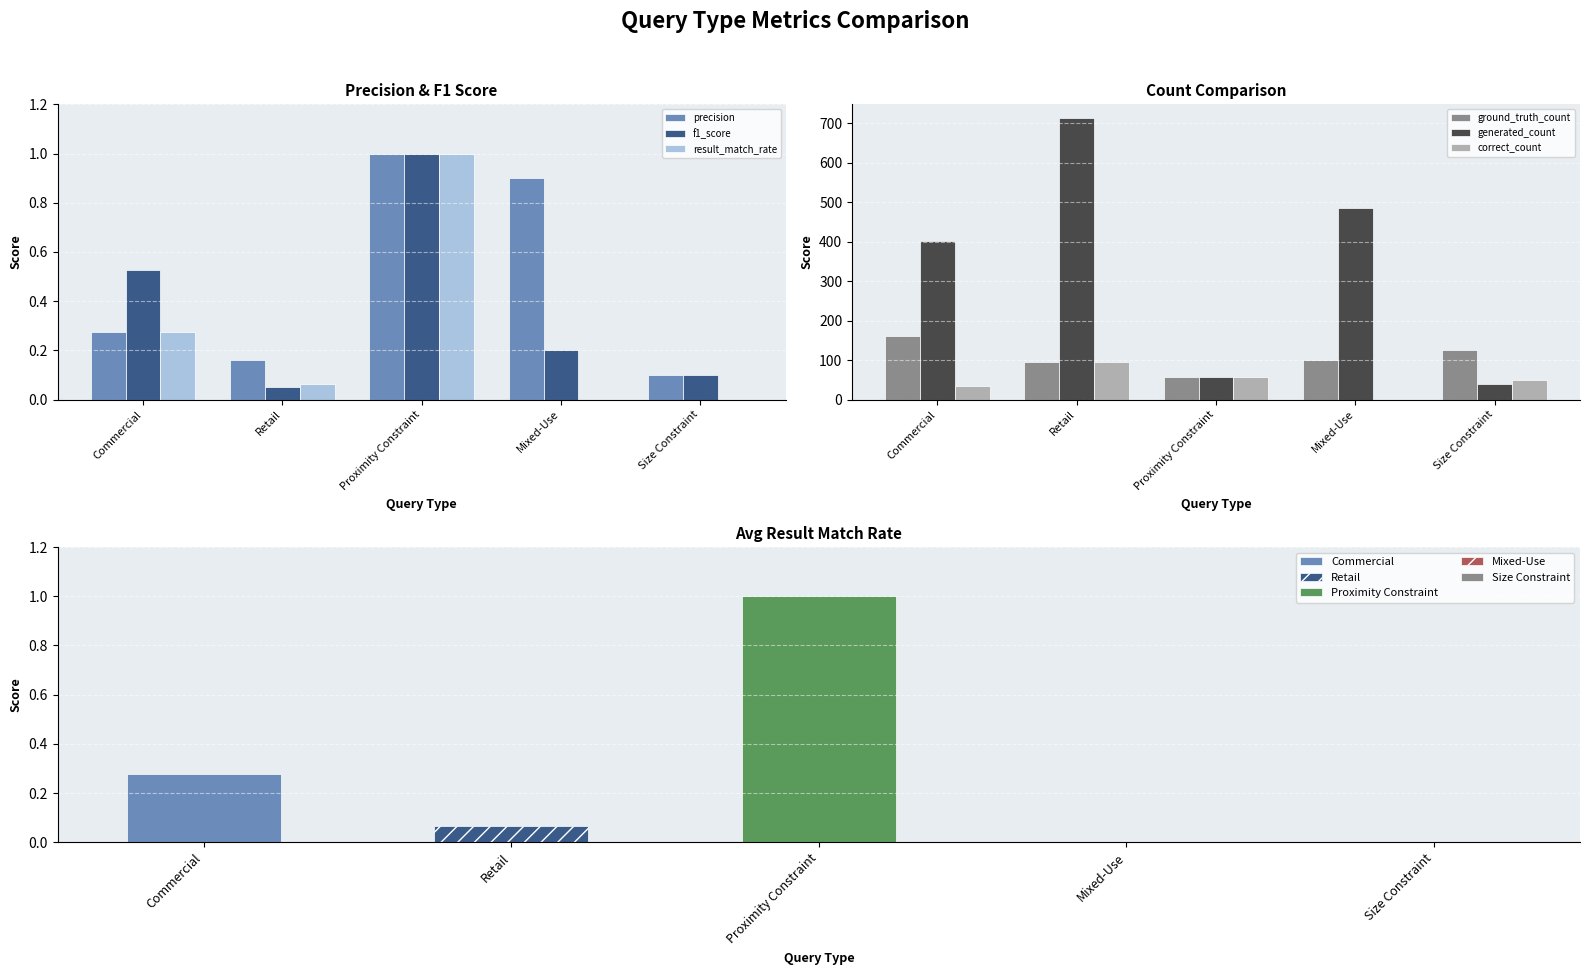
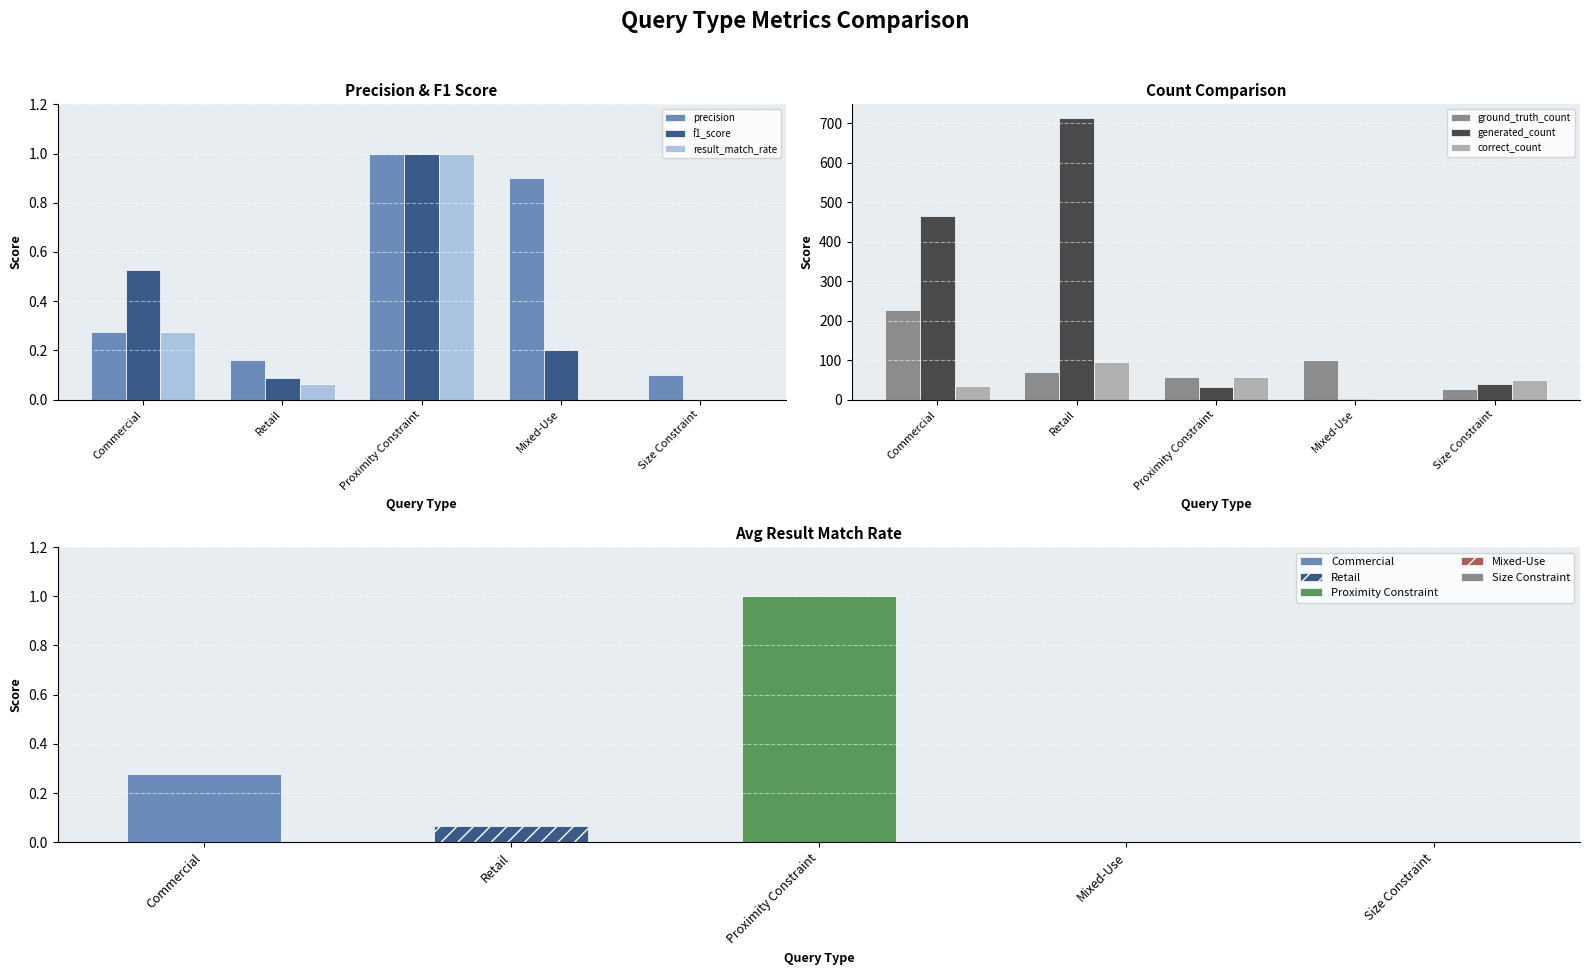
Precision & F1 Score, f1_score, Retail: 0.05 -> 0.09
Precision & F1 Score, f1_score, Size Constraint: 0.1 -> 0.0
Count Comparison, ground_truth_count, Commercial: 160 -> 230
Count Comparison, generated_count, Commercial: 400 -> 470
Count Comparison, ground_truth_count, Retail: 100 -> 70
Count Comparison, generated_count, Proximity Constraint: 60 -> 30
Count Comparison, generated_count, Mixed-Use: 490 -> 0
Count Comparison, ground_truth_count, Size Constraint: 130 -> 30
